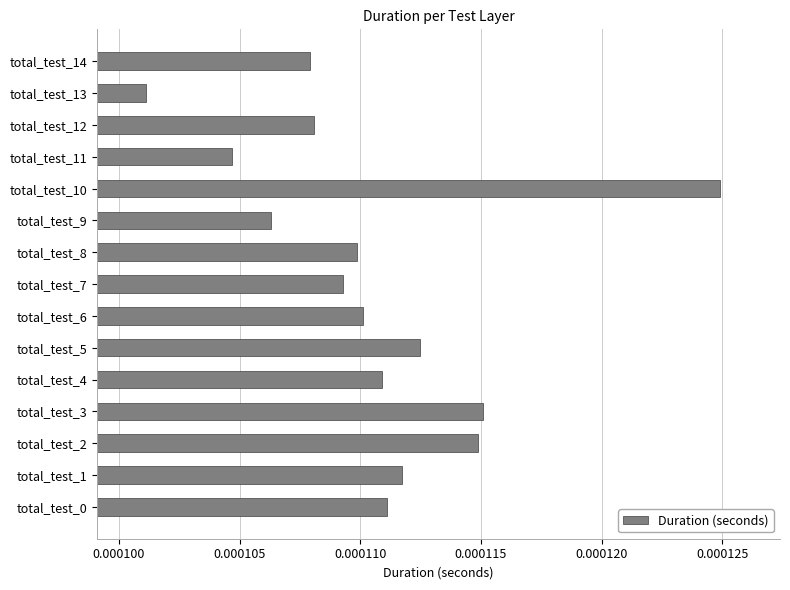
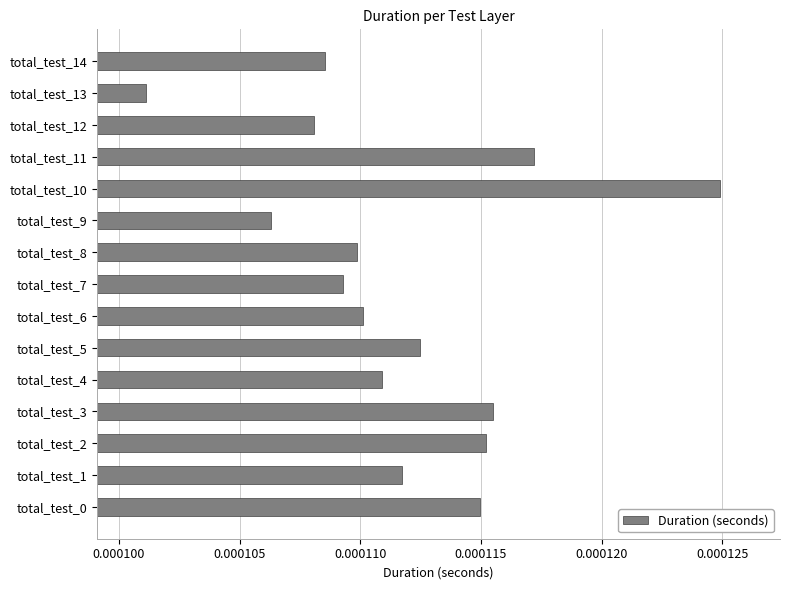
total_test_14: 0.0001079 -> 0.0001085
total_test_11: 0.0001047 -> 0.0001172
total_test_3: 0.0001151 -> 0.0001155
total_test_2: 0.0001149 -> 0.0001152
total_test_0: 0.0001111 -> 0.0001150
